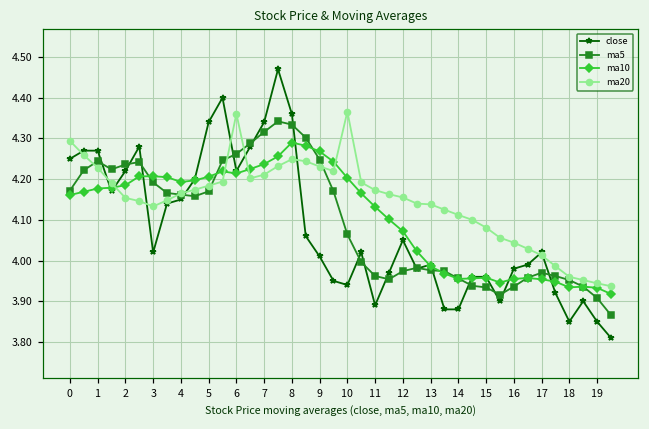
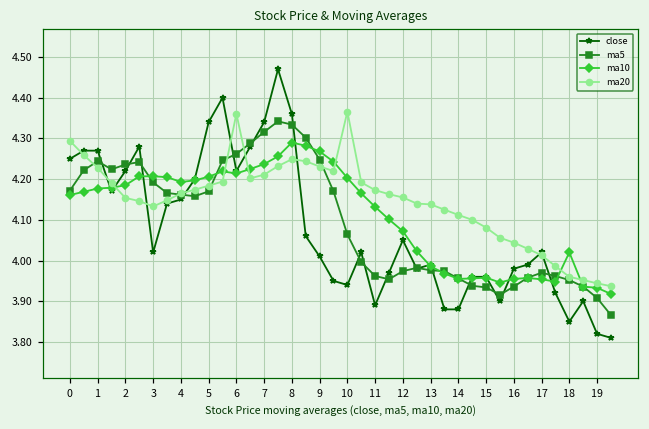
ma10, 18: 3.93 -> 4.02
close, 19: 3.85 -> 3.82
